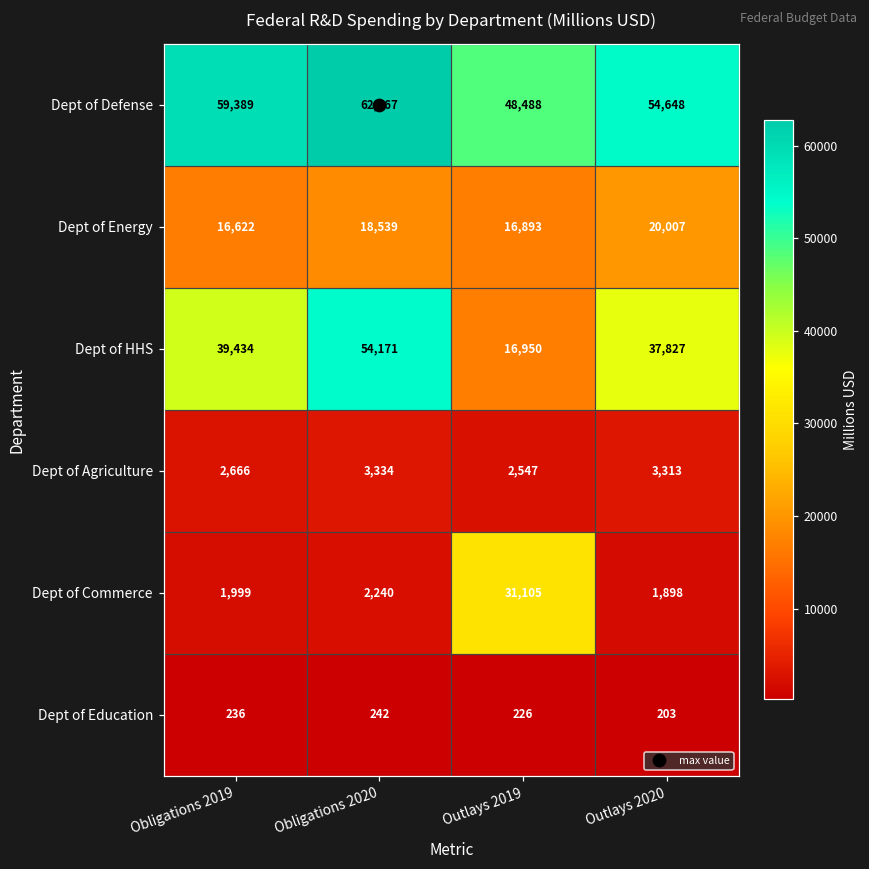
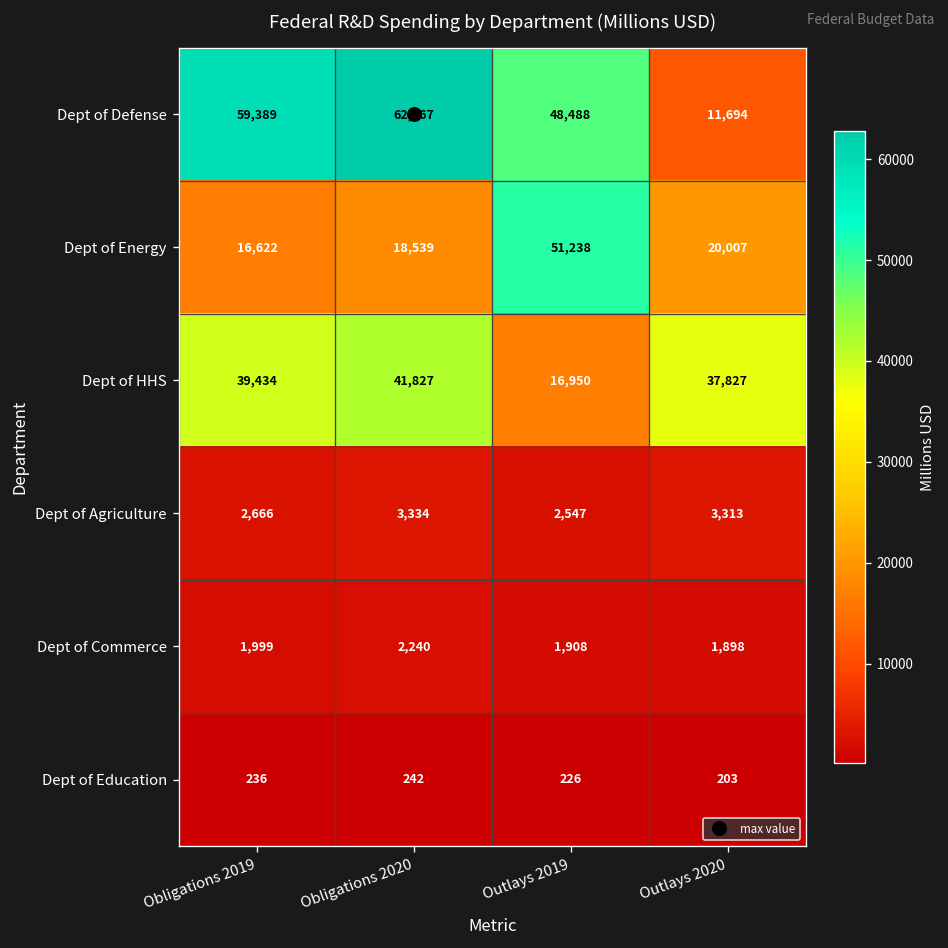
Dept of Defense, Outlays 2020: 54,648 -> 11,694
Dept of Energy, Outlays 2019: 16,893 -> 51,238
Dept of HHS, Obligations 2020: 54,171 -> 41,827
Dept of Commerce, Outlays 2019: 31,105 -> 1,908
